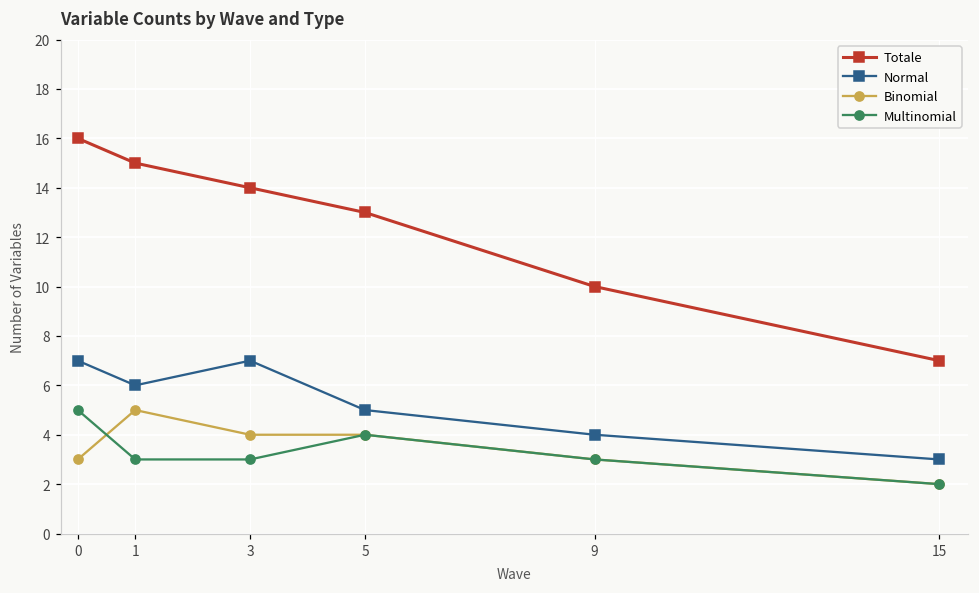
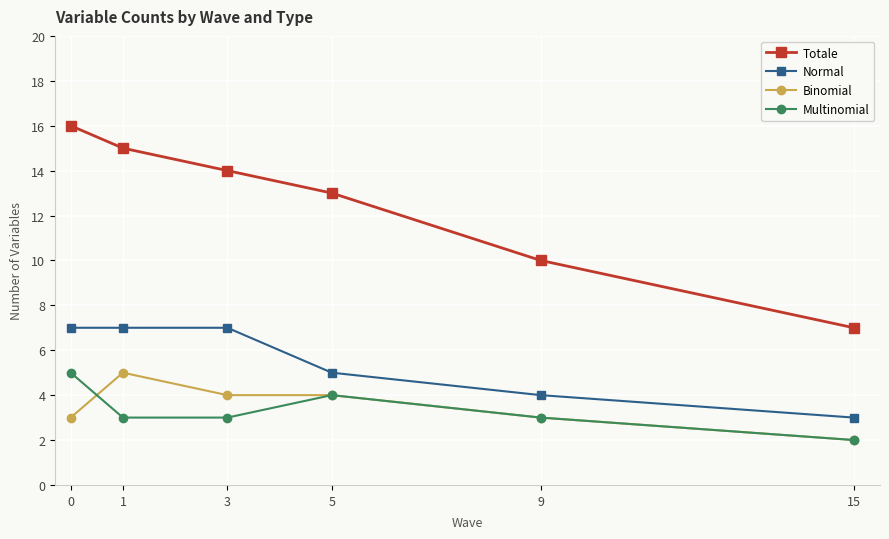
Normal, 1: 6 -> 7
